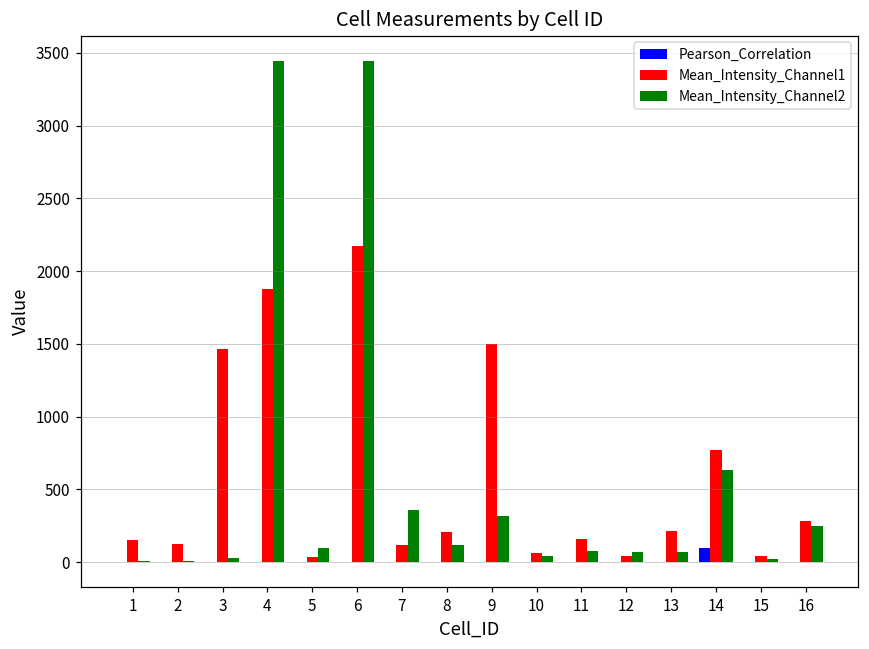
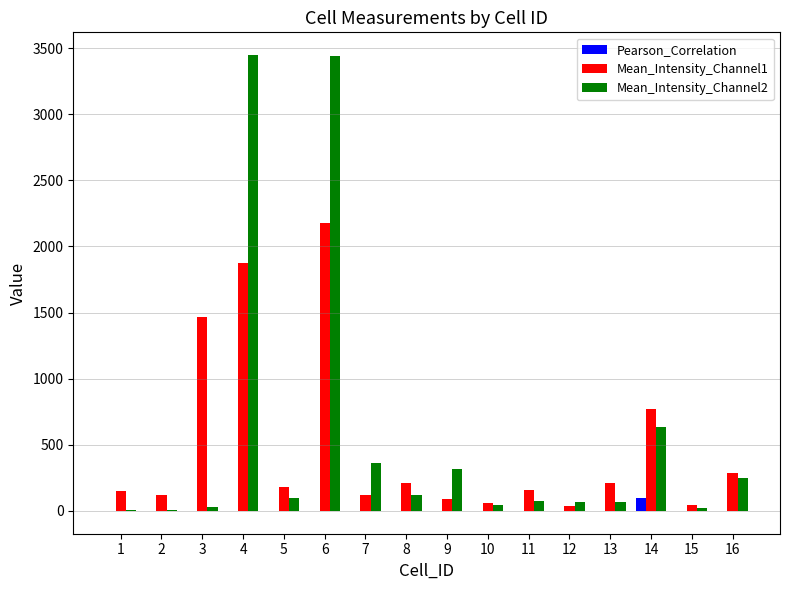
Mean_Intensity_Channel1, 5: 40 -> 180
Mean_Intensity_Channel1, 9: 1500 -> 90
